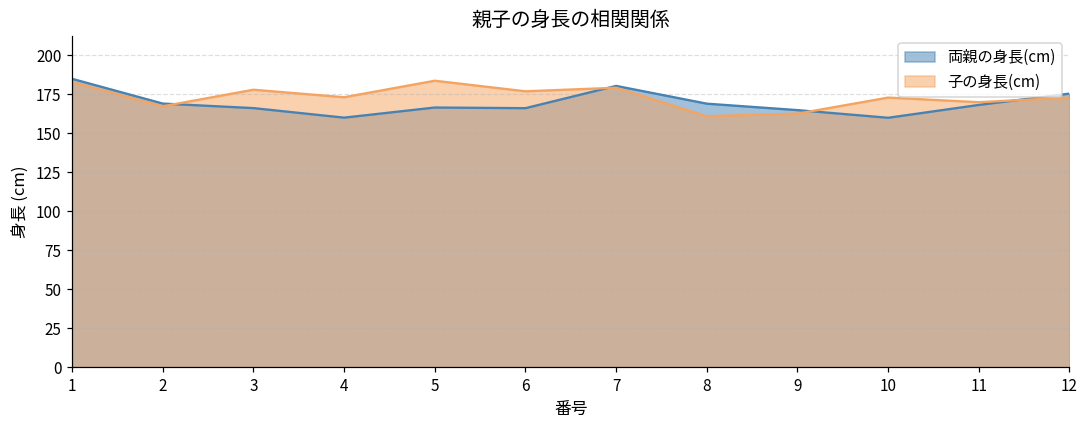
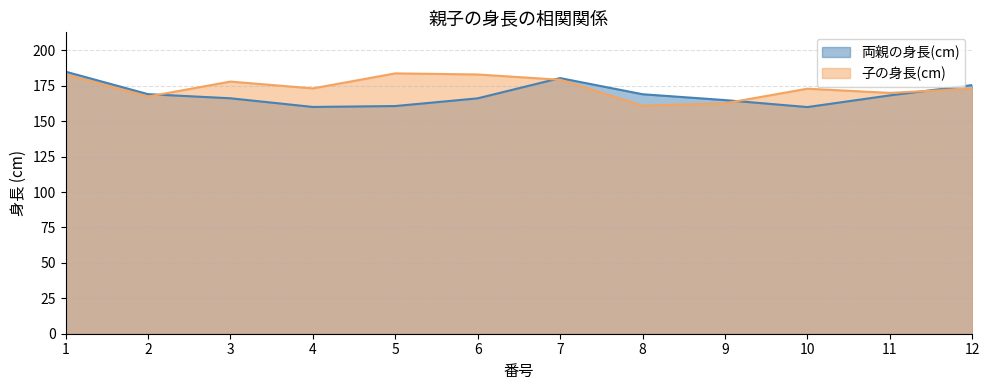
両親の身長(cm), 5: 167 -> 161
子の身長(cm), 6: 177 -> 183
